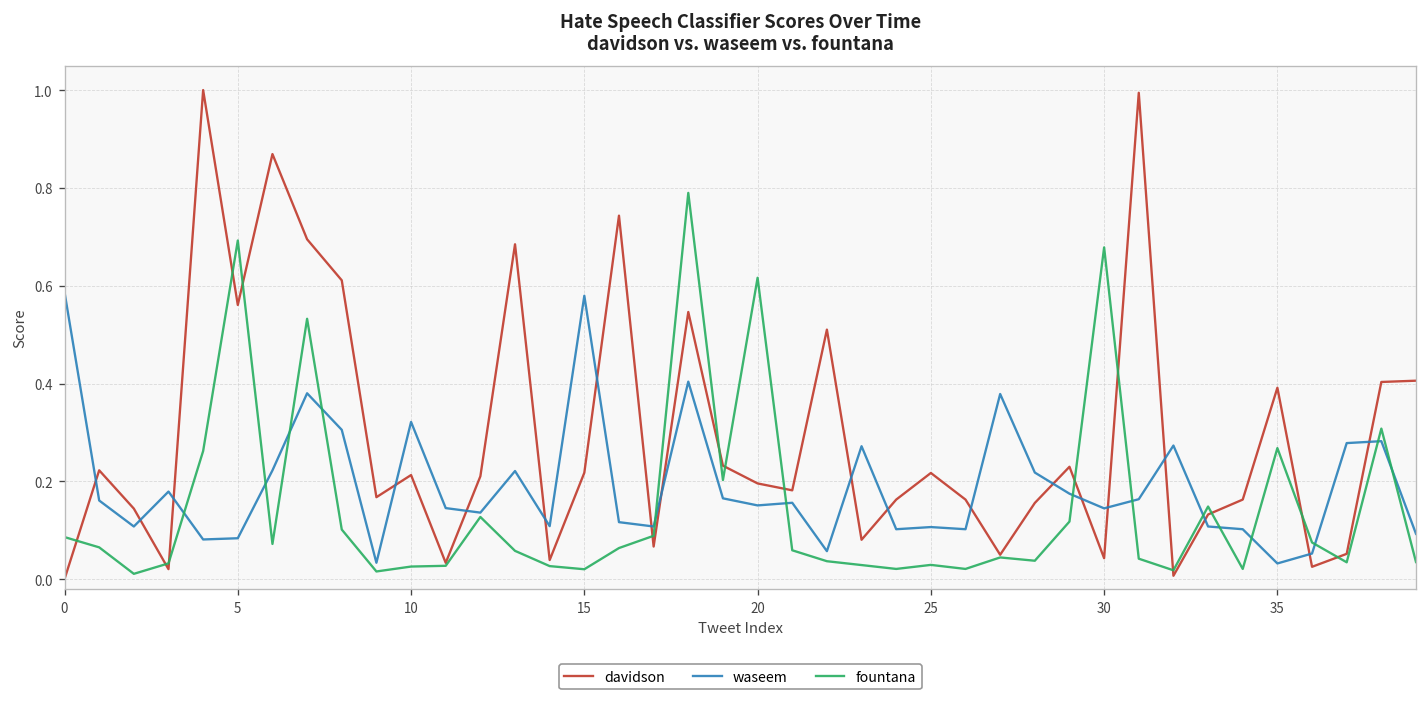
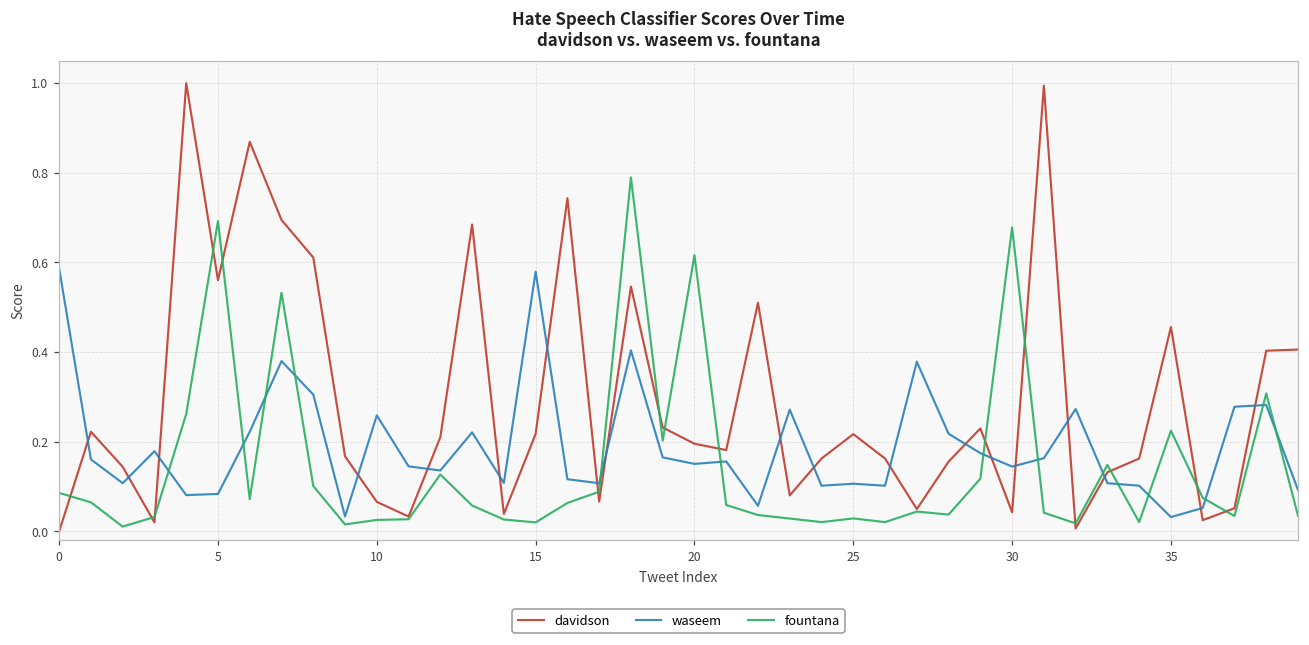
davidson, 10: 0.21 -> 0.07
waseem, 10: 0.32 -> 0.26
davidson, 35: 0.39 -> 0.46
fountana, 35: 0.27 -> 0.22
